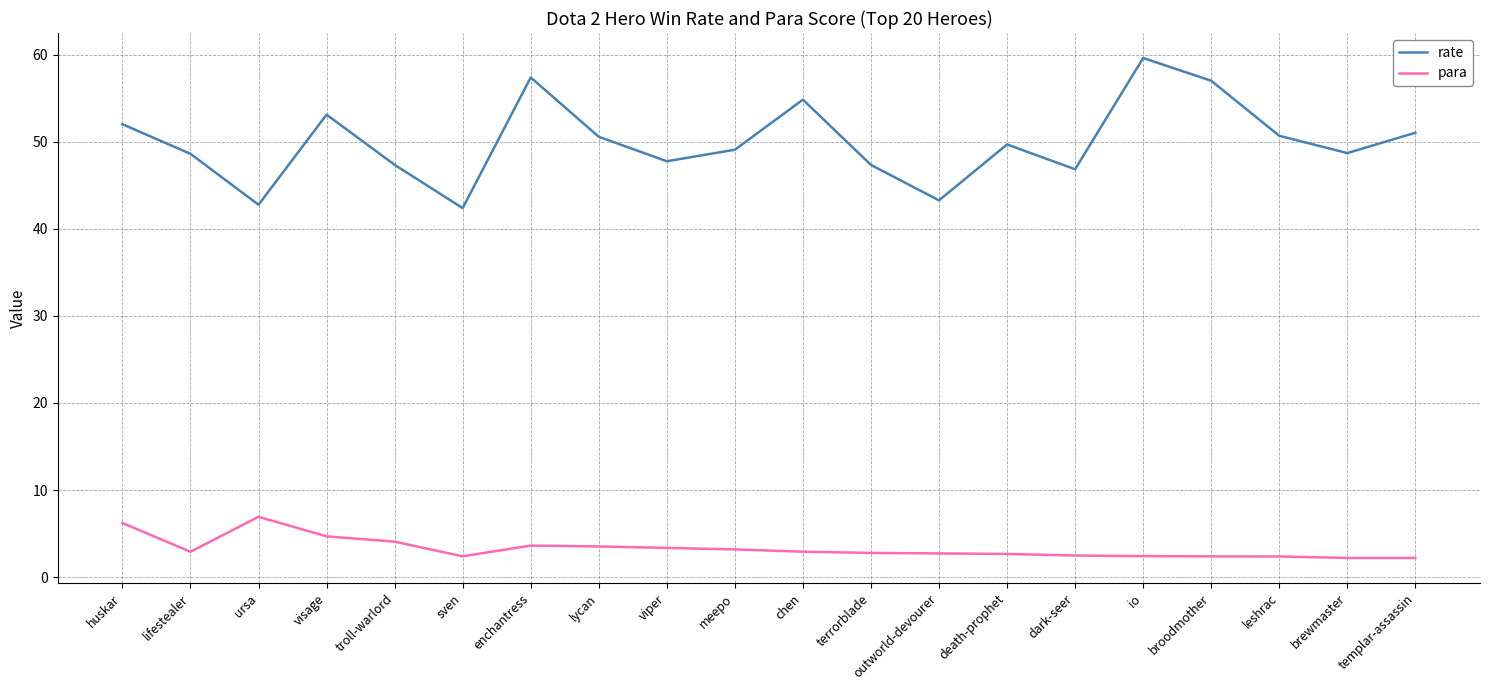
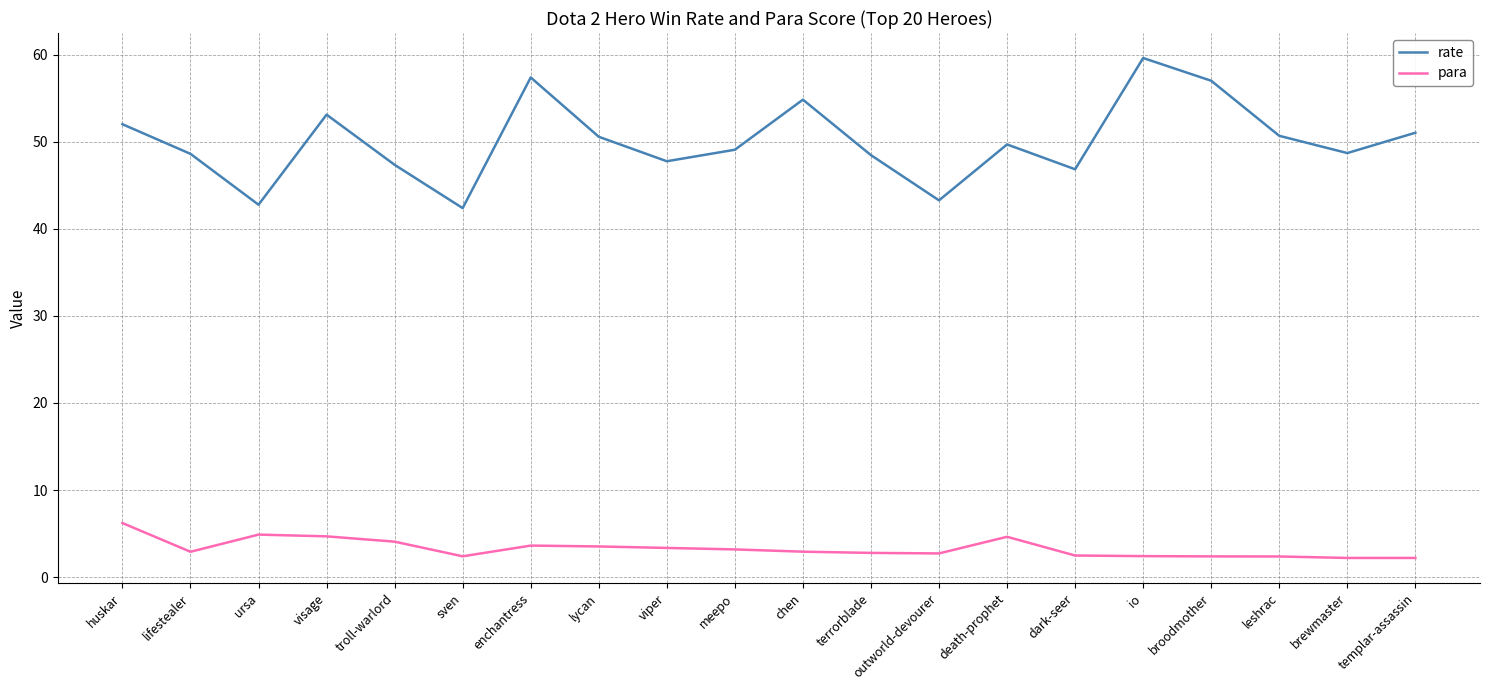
para, ursa: 7 -> 5
rate, terrorblade: 47 -> 48
para, death-prophet: 3 -> 5
